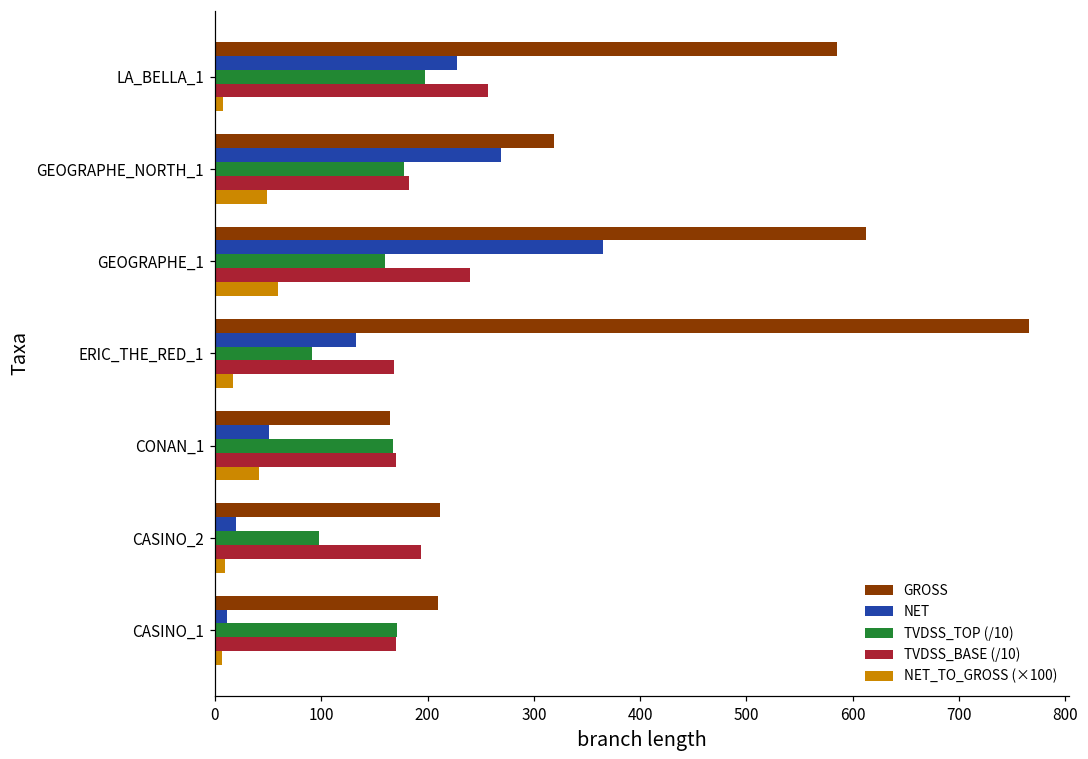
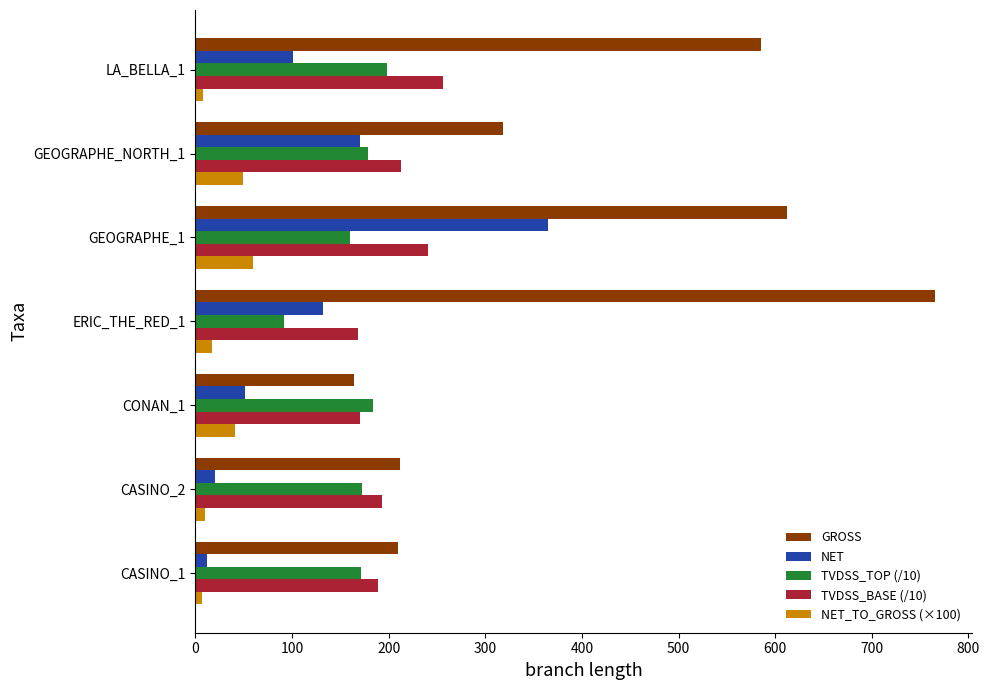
NET, LA_BELLA_1: 230 -> 100
NET, GEOGRAPHE_NORTH_1: 270 -> 170
TVDSS_BASE (/10), GEOGRAPHE_NORTH_1: 180 -> 210
TVDSS_TOP (/10), CONAN_1: 170 -> 180
TVDSS_TOP (/10), CASINO_2: 100 -> 170
TVDSS_BASE (/10), CASINO_1: 170 -> 190
